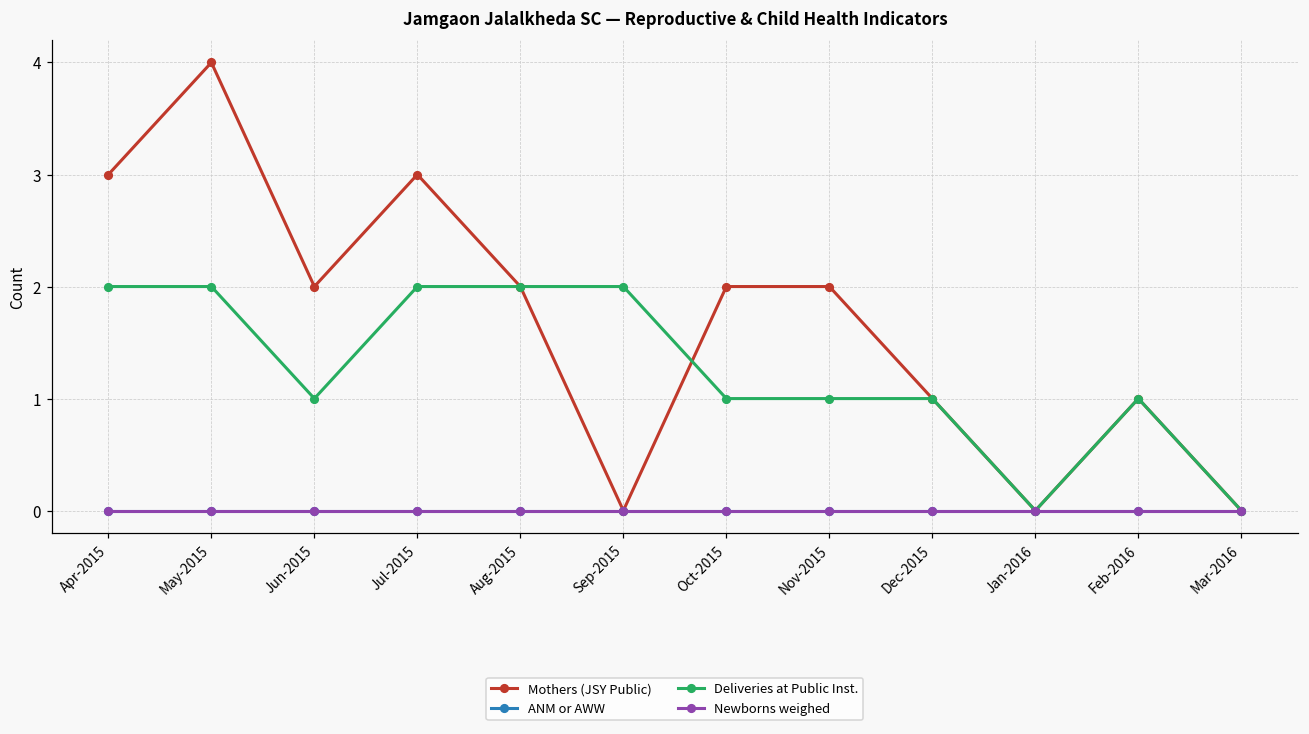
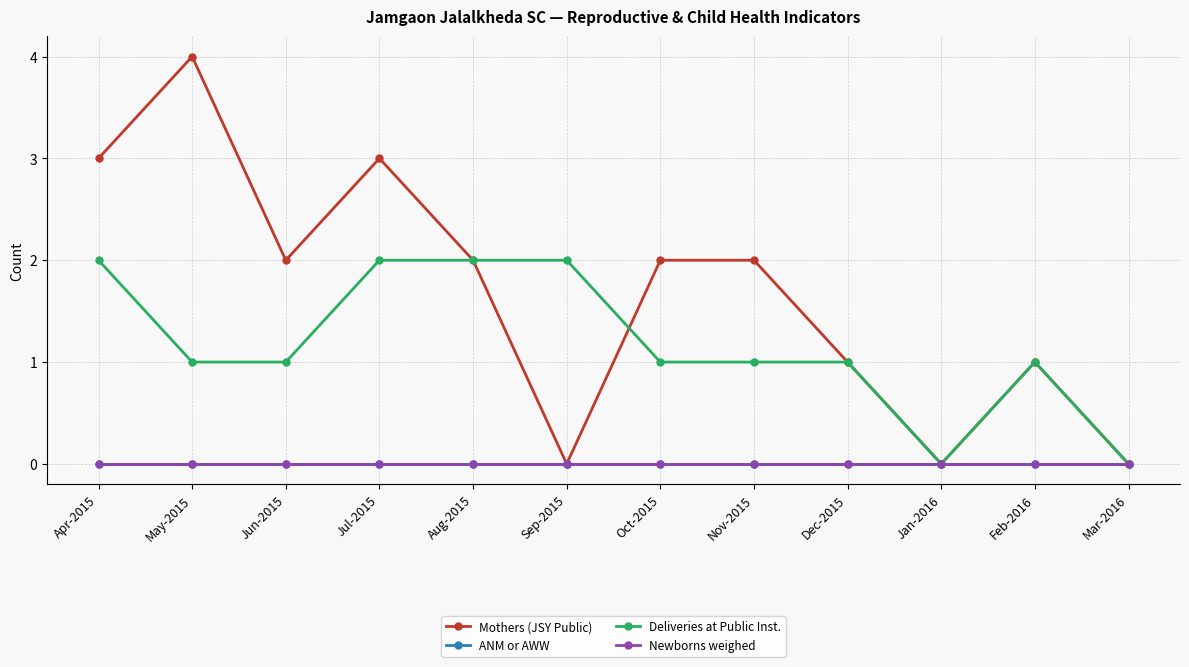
Deliveries at Public Inst., May-2015: 2 -> 1
